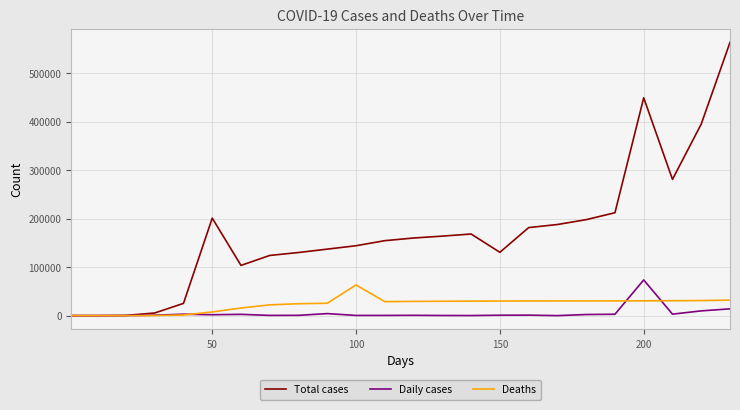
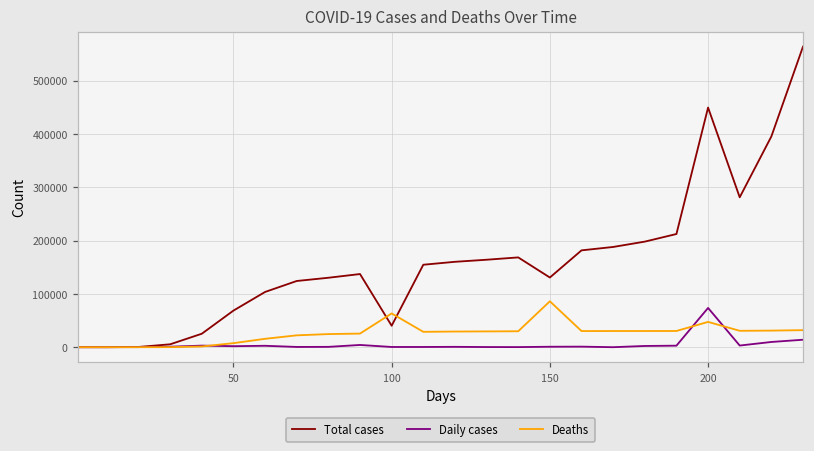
Total cases, 50: 200000 -> 70000
Total cases, 100: 140000 -> 40000
Deaths, 150: 30000 -> 90000
Deaths, 200: 30000 -> 50000
